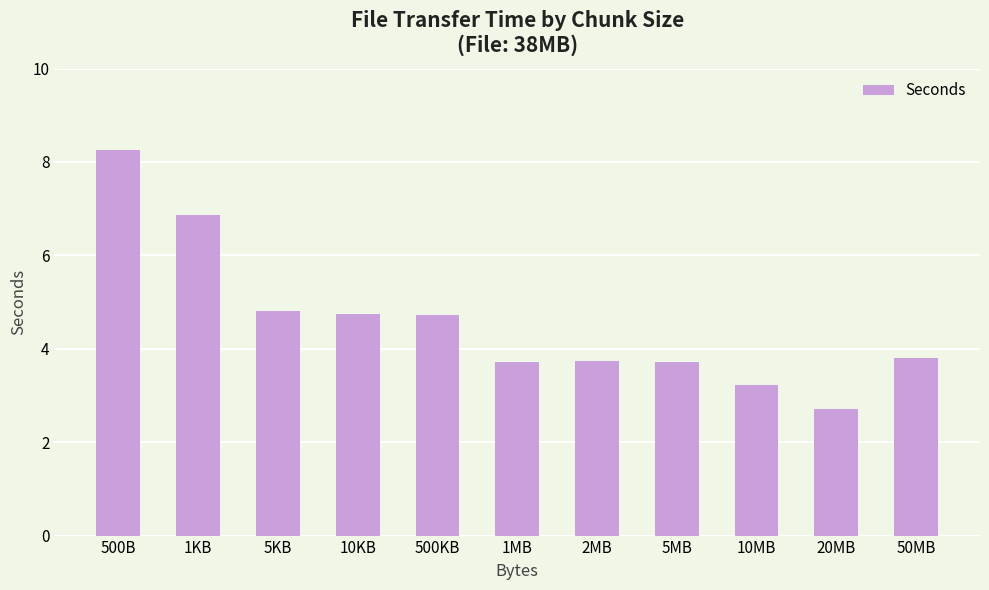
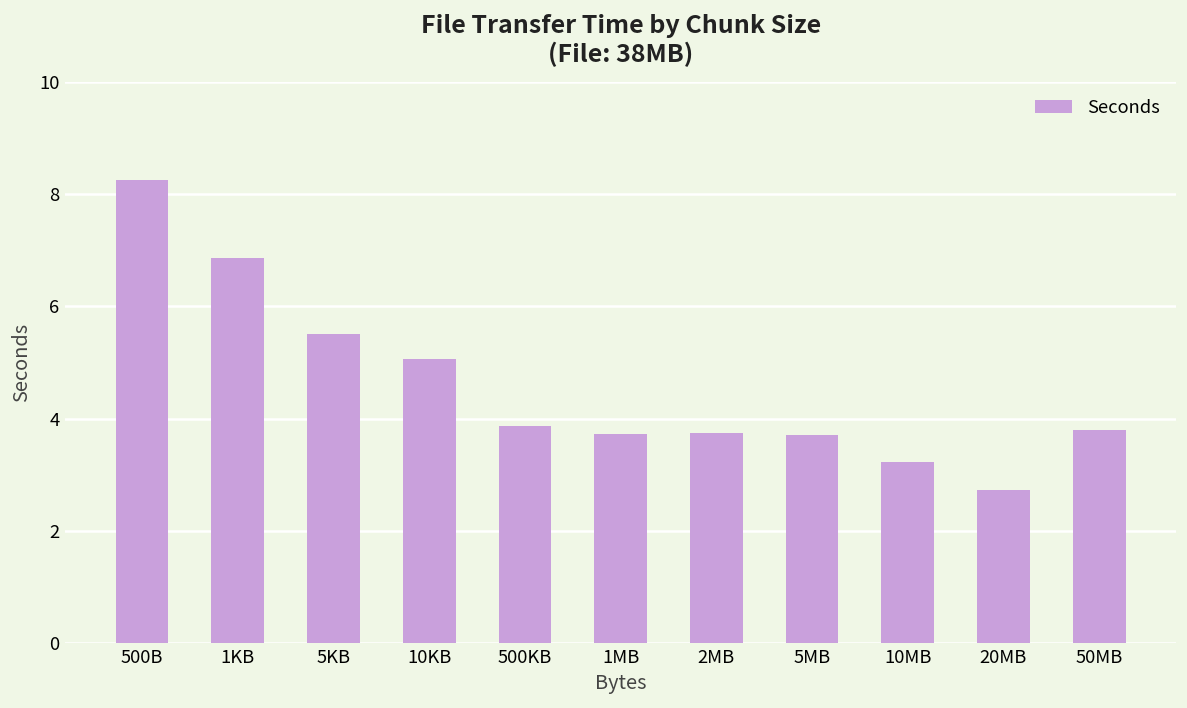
5KB: 4.8 -> 5.5
10KB: 4.8 -> 5.1
500KB: 4.7 -> 3.9
